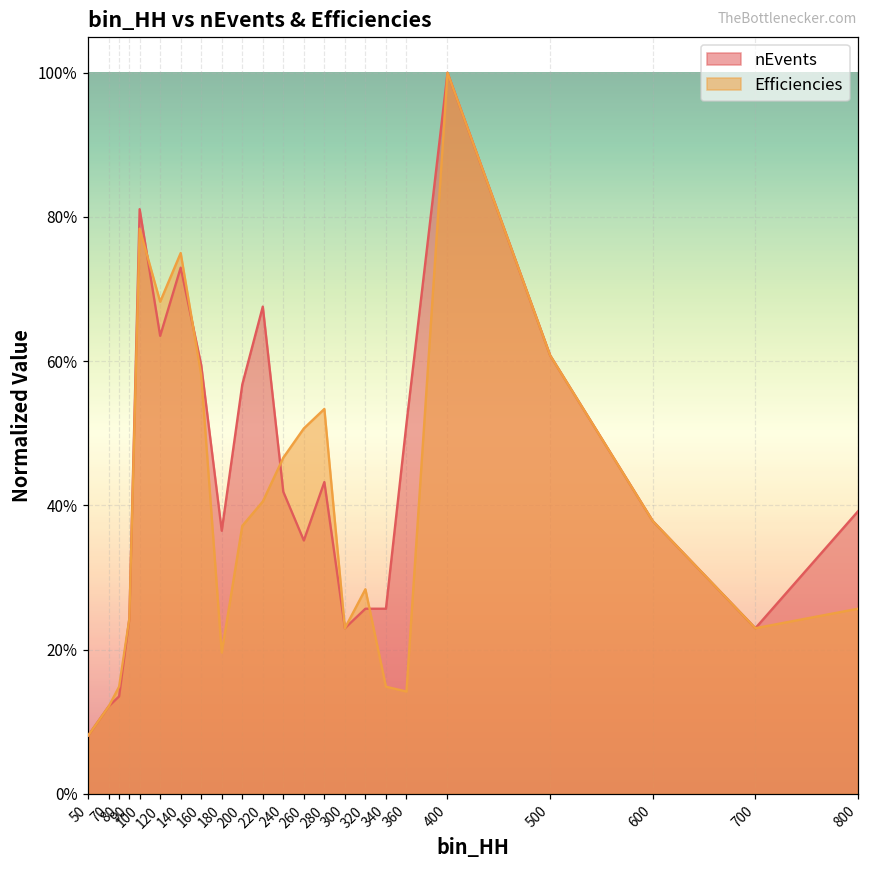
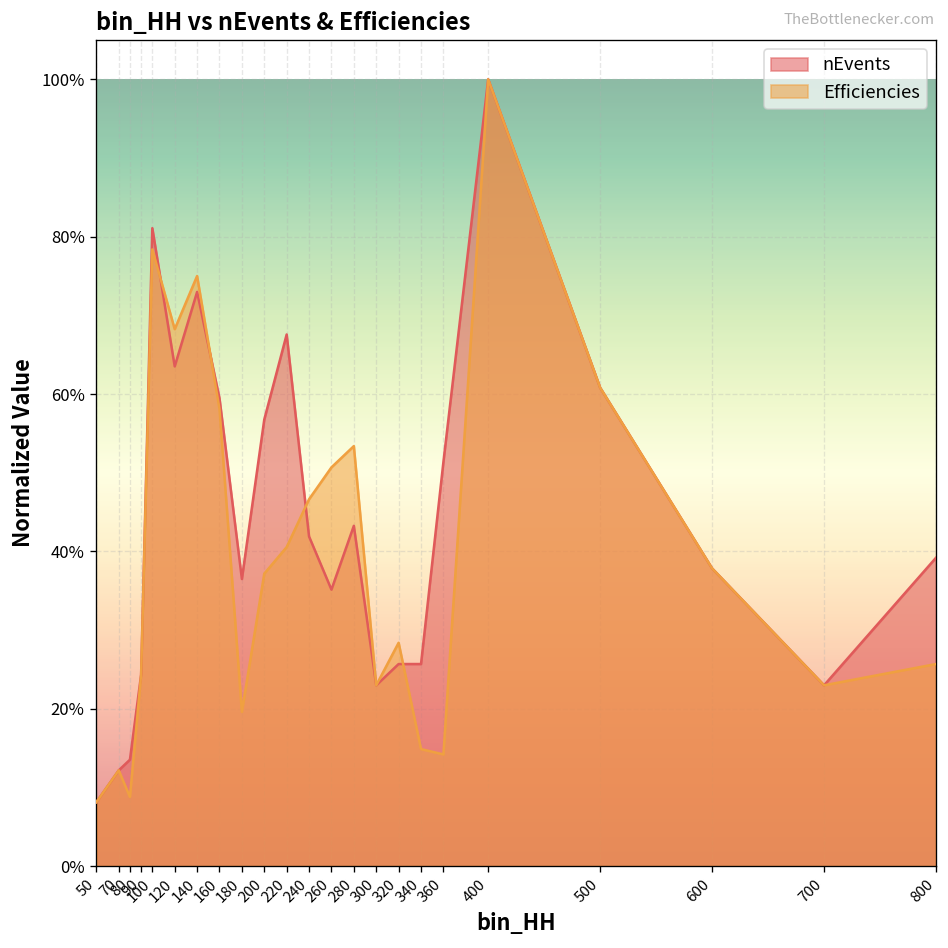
Efficiencies, 80: 15% -> 9%
